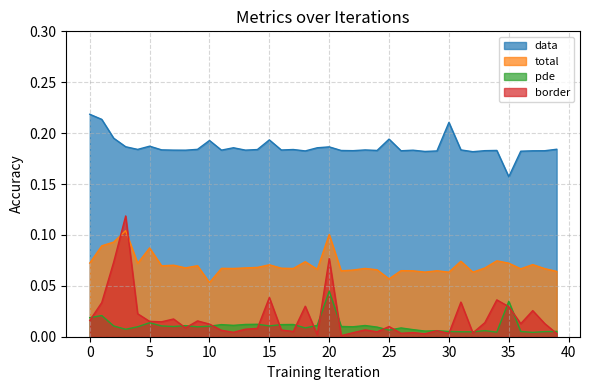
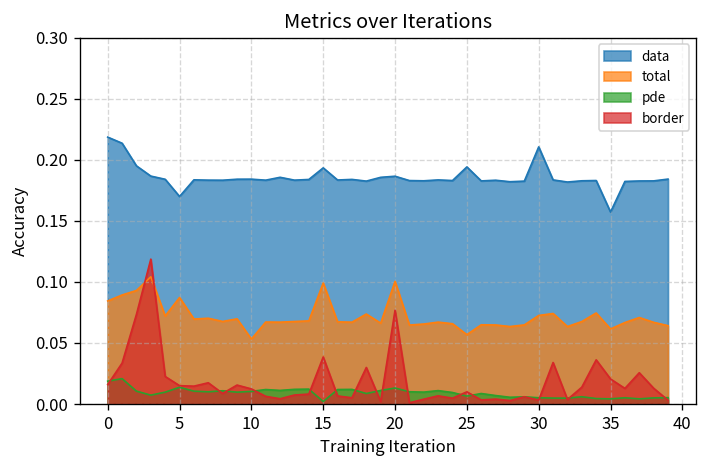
total, 0: 0.072 -> 0.084
data, 5: 0.187 -> 0.170
data, 10: 0.193 -> 0.184
total, 15: 0.071 -> 0.099
pde, 15: 0.011 -> 0.002
pde, 20: 0.045 -> 0.013
total, 30: 0.063 -> 0.073
total, 35: 0.072 -> 0.061
pde, 35: 0.035 -> 0.004
border, 35: 0.030 -> 0.021
